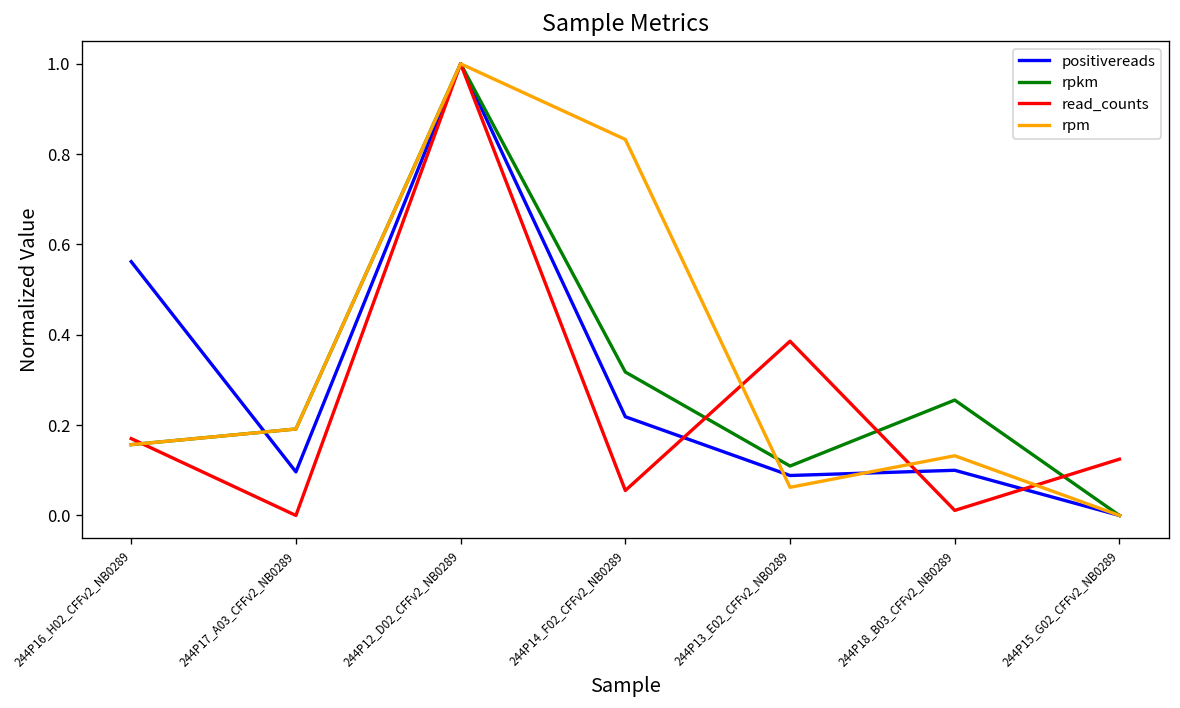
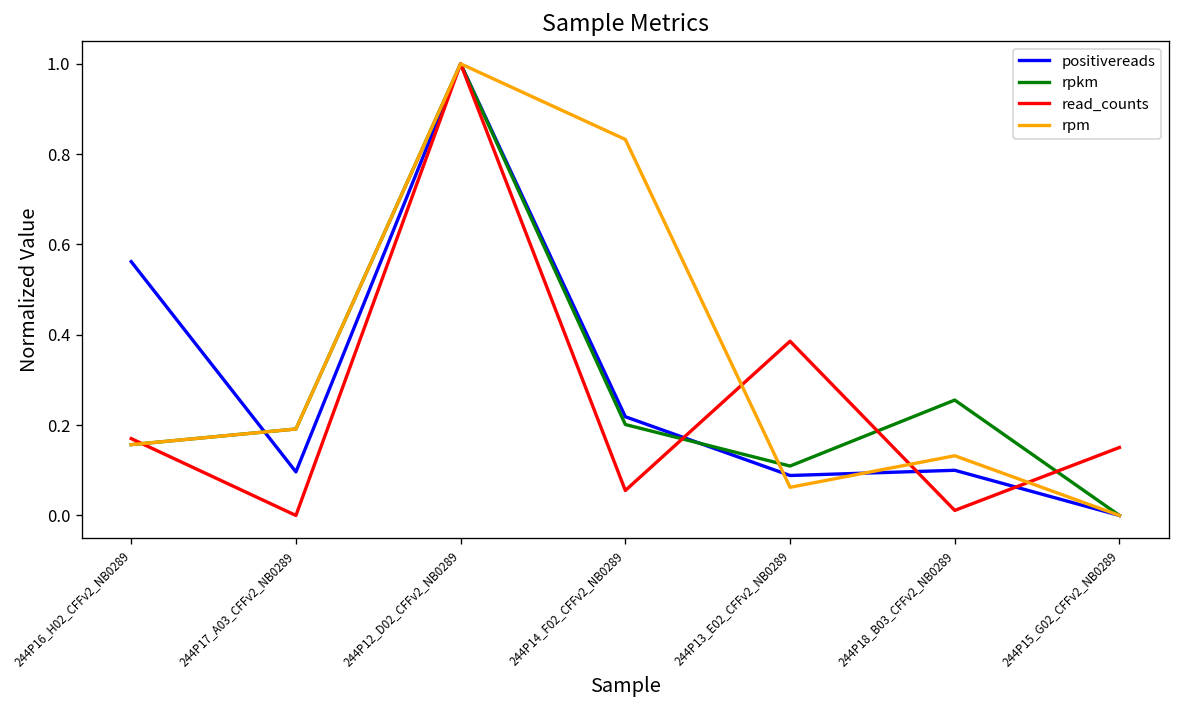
rpkm, 244P14_F02_CFFv2_NB0289: 0.32 -> 0.20
read_counts, 244P15_G02_CFFv2_NB0289: 0.12 -> 0.15
